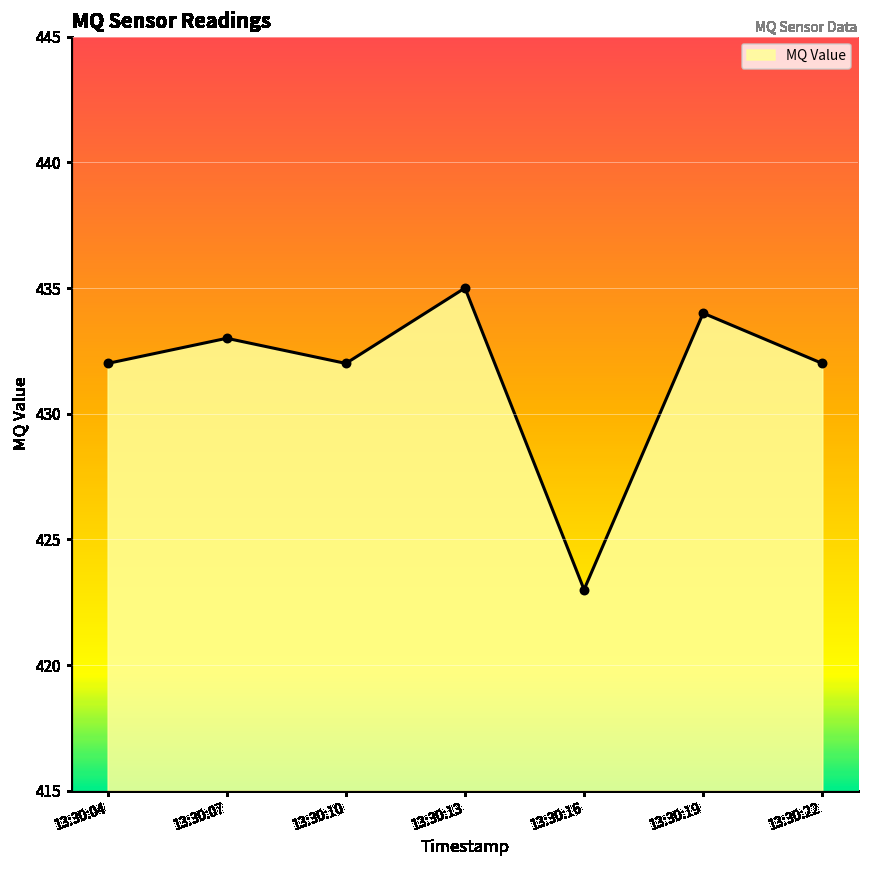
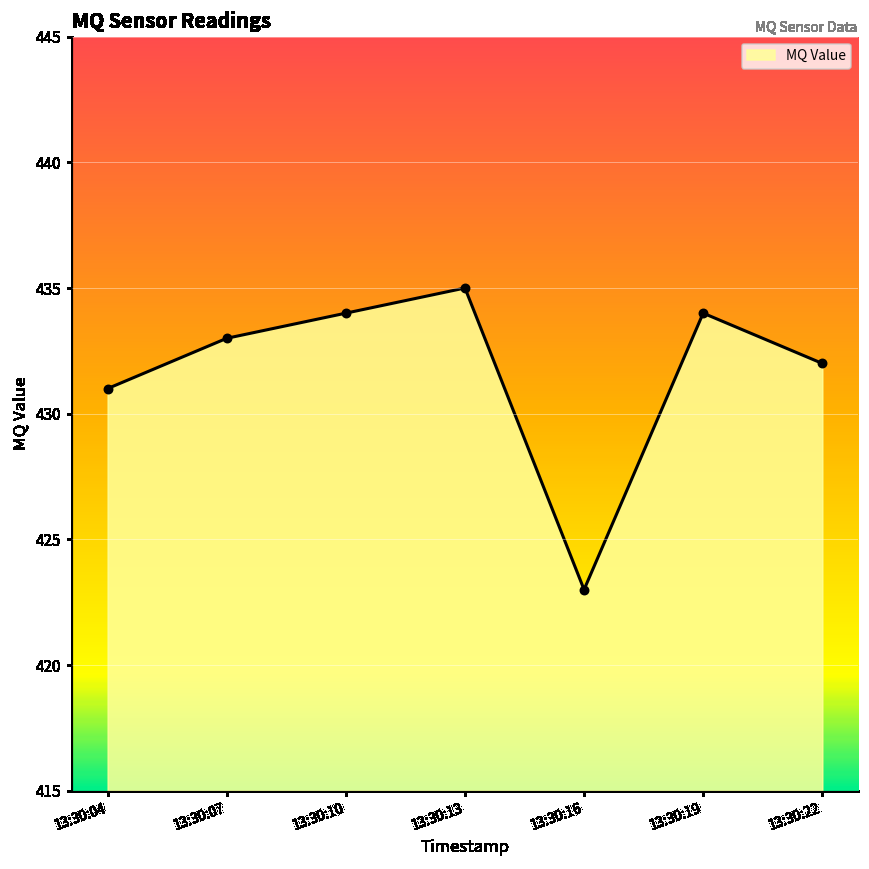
13:30:04: 432 -> 431
13:30:10: 432 -> 434
